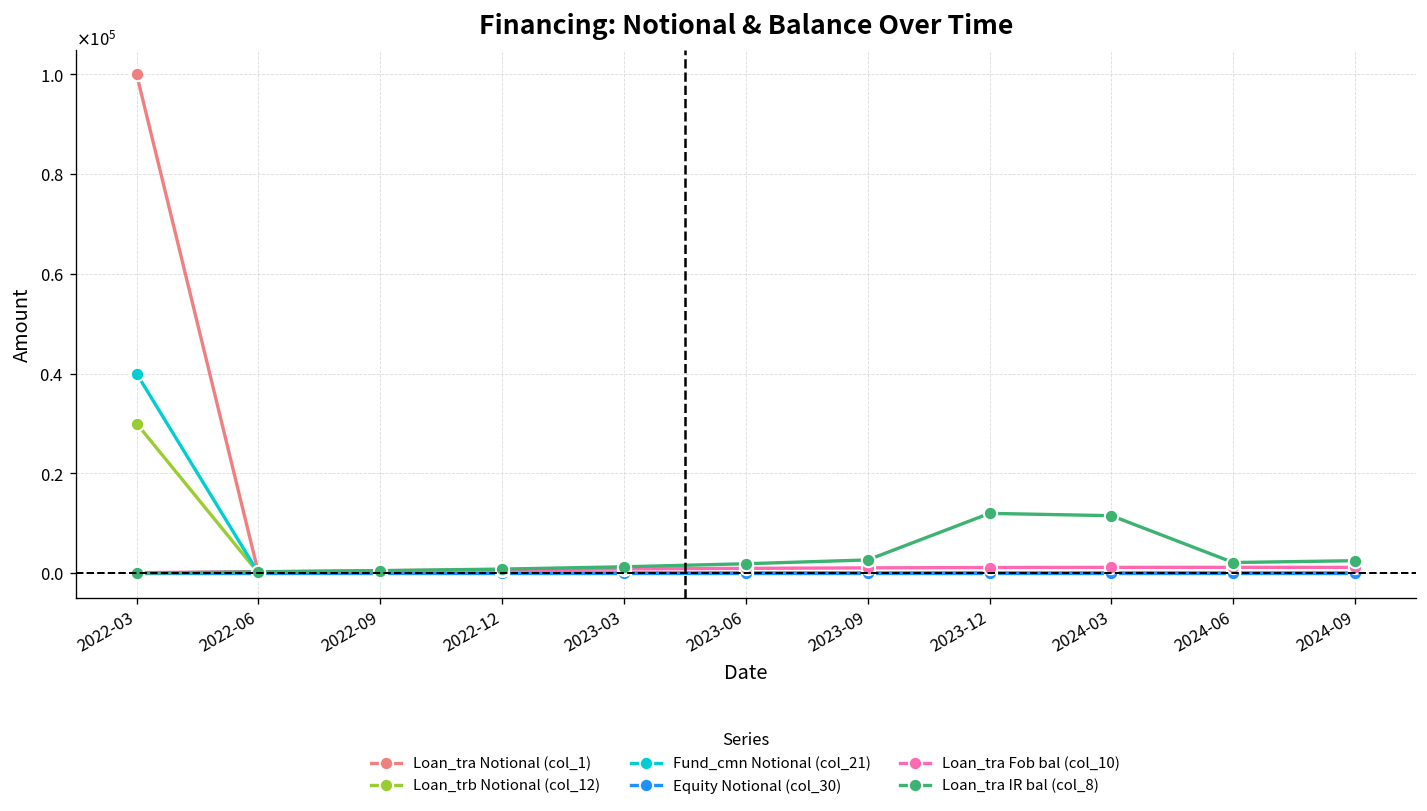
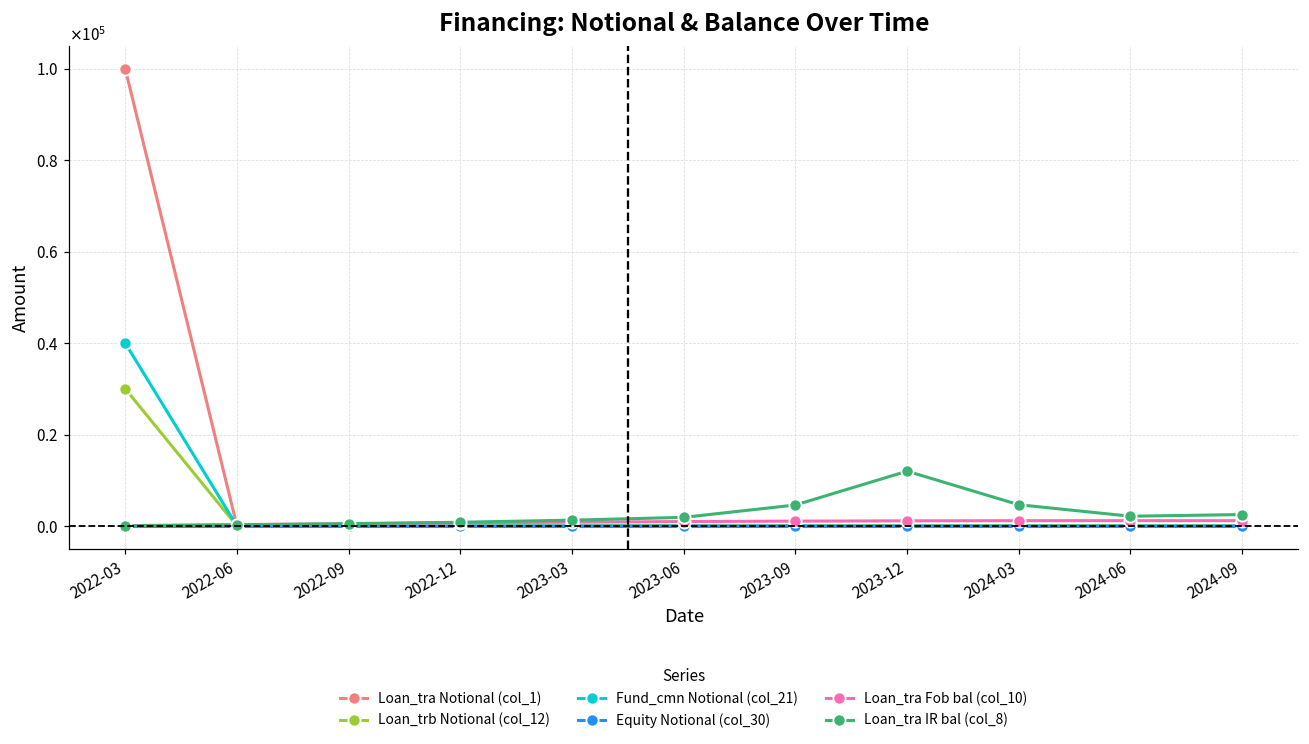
Loan_tra IR bal (col_8), 2023-09: 3000 -> 5000
Loan_tra IR bal (col_8), 2024-03: 12000 -> 5000
